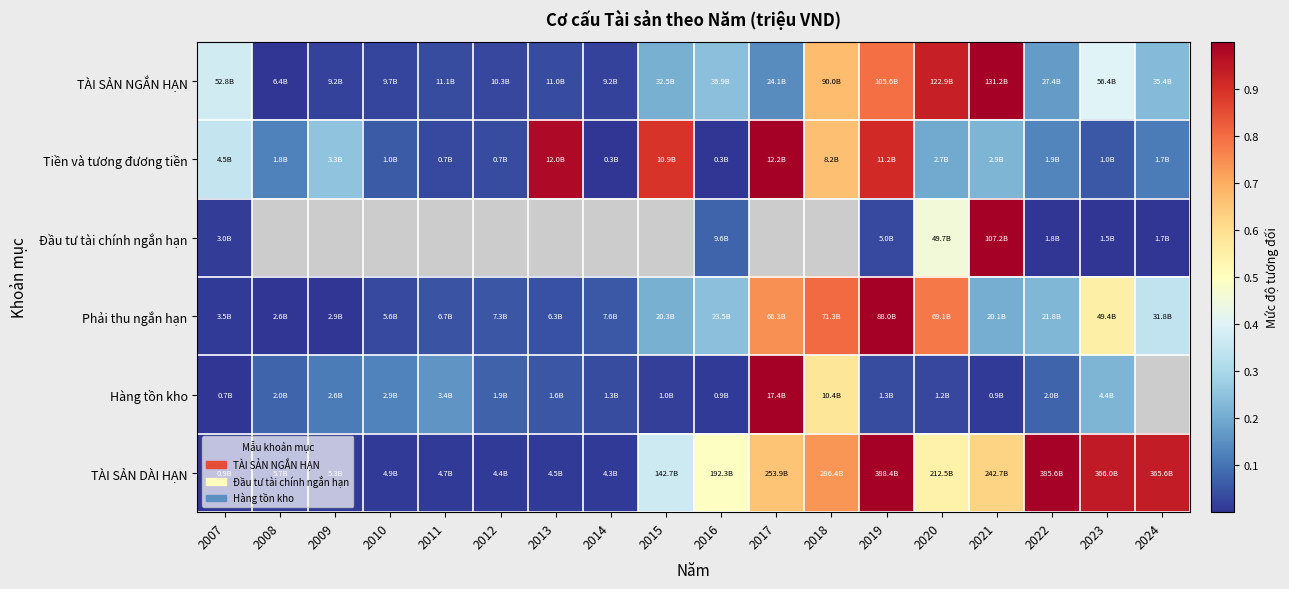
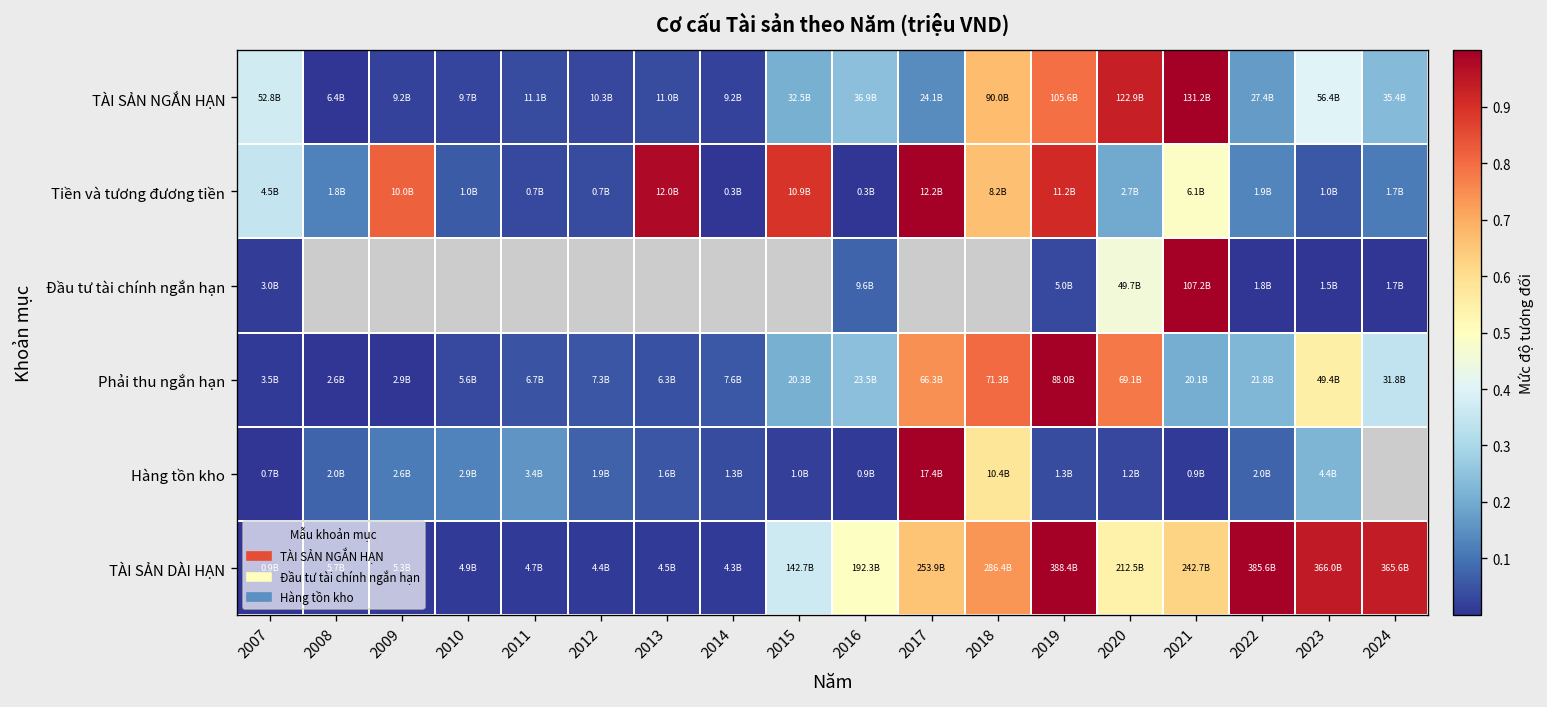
Tiền và tương đương tiền, 2009: 3.3B -> 10.0B
Tiền và tương đương tiền, 2021: 2.9B -> 6.1B
